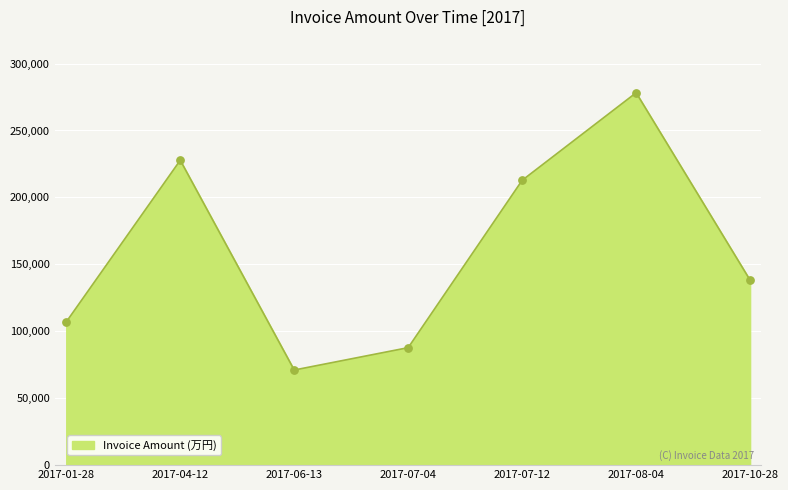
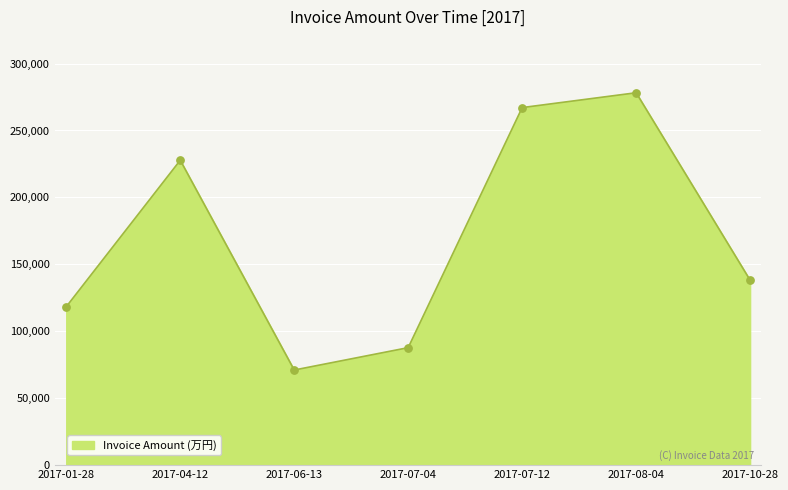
2017-01-28: 107,000 -> 118,000
2017-07-12: 213,000 -> 267,000
